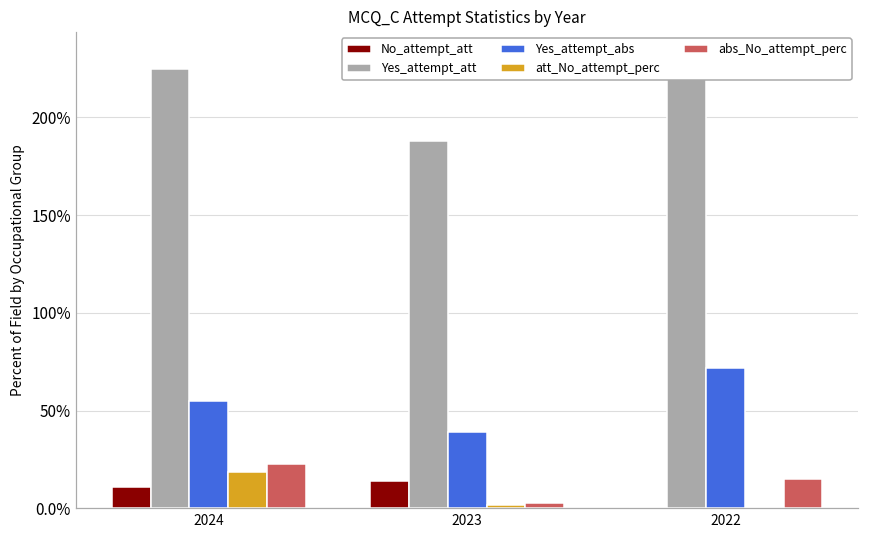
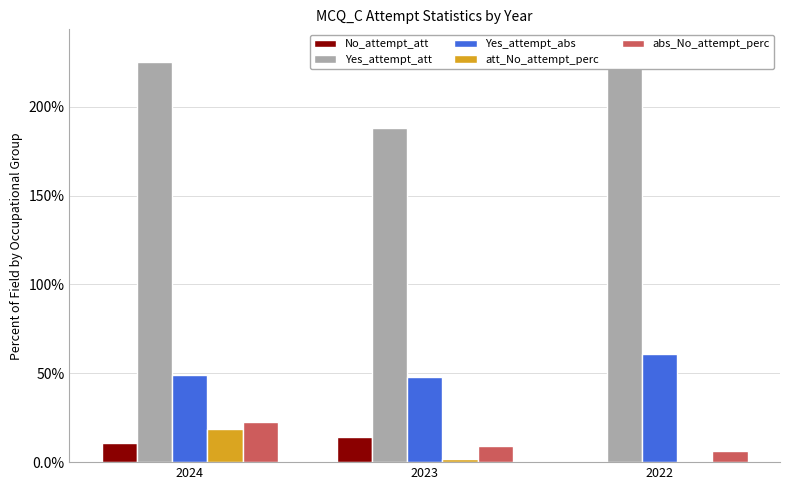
Yes_attempt_abs, 2024: 55% -> 49%
Yes_attempt_abs, 2023: 39% -> 48%
abs_No_attempt_perc, 2023: 3% -> 9%
Yes_attempt_abs, 2022: 72% -> 61%
abs_No_attempt_perc, 2022: 15% -> 6%
